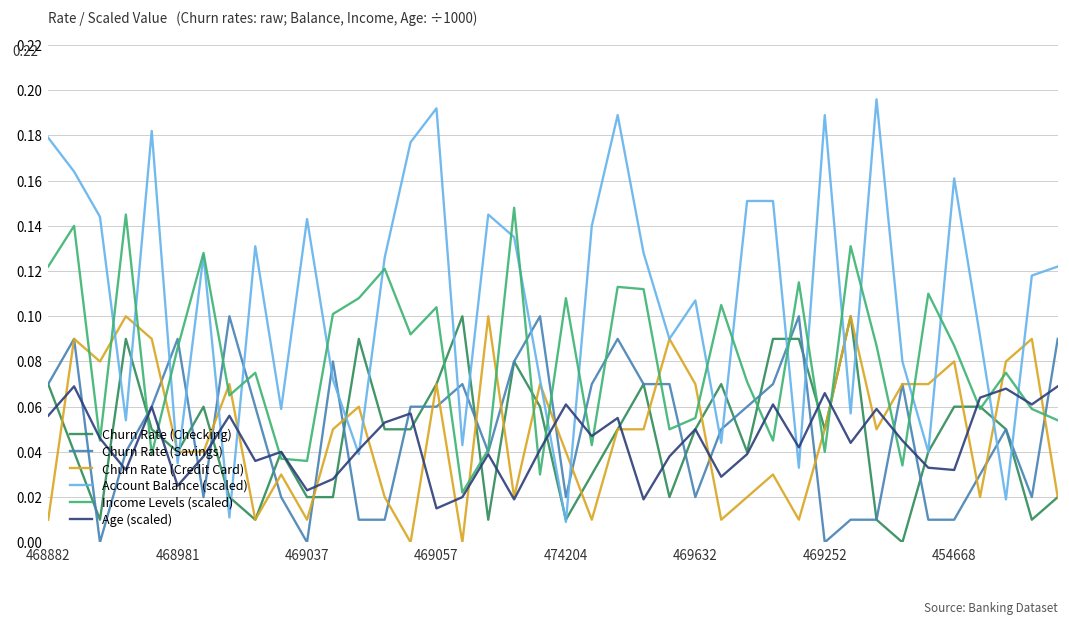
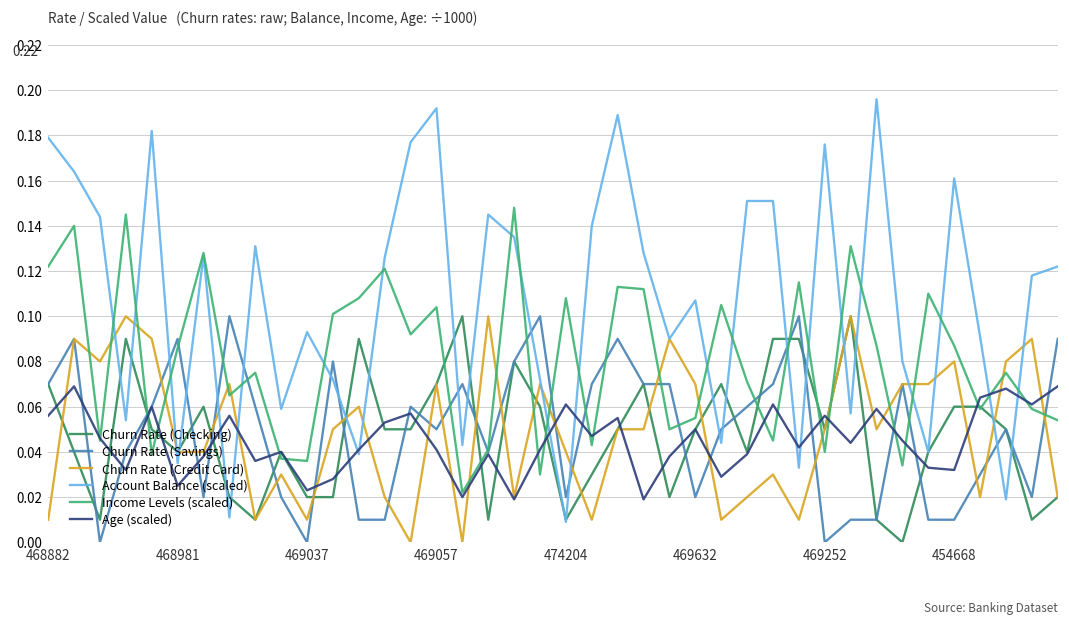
Account Balance (scaled), 469037: 0.143 -> 0.093
Churn Rate (Savings), 469057: 0.06 -> 0.05
Age (scaled), 469057: 0.015 -> 0.041
Account Balance (scaled), 469252: 0.189 -> 0.176
Age (scaled), 469252: 0.066 -> 0.056
